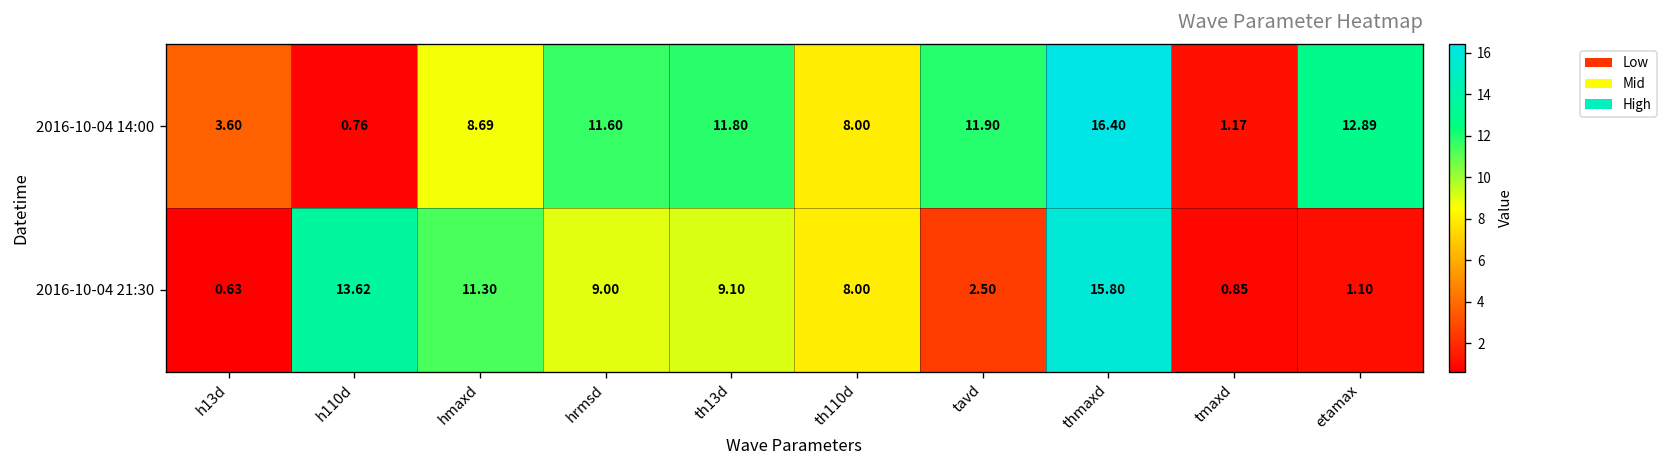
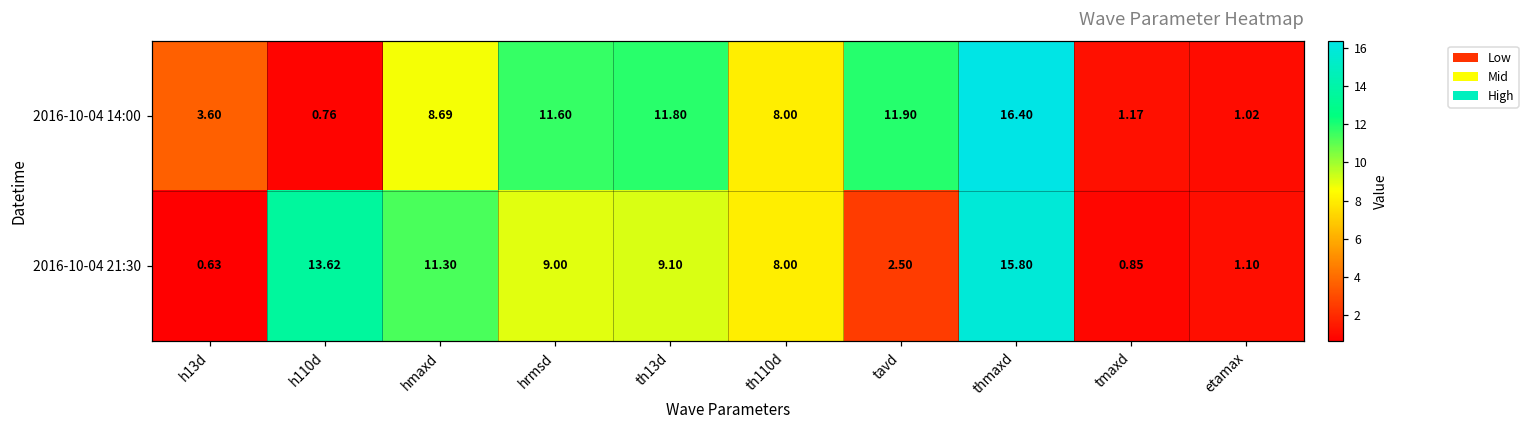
2016-10-04 14:00, etamax: 12.89 -> 1.02
